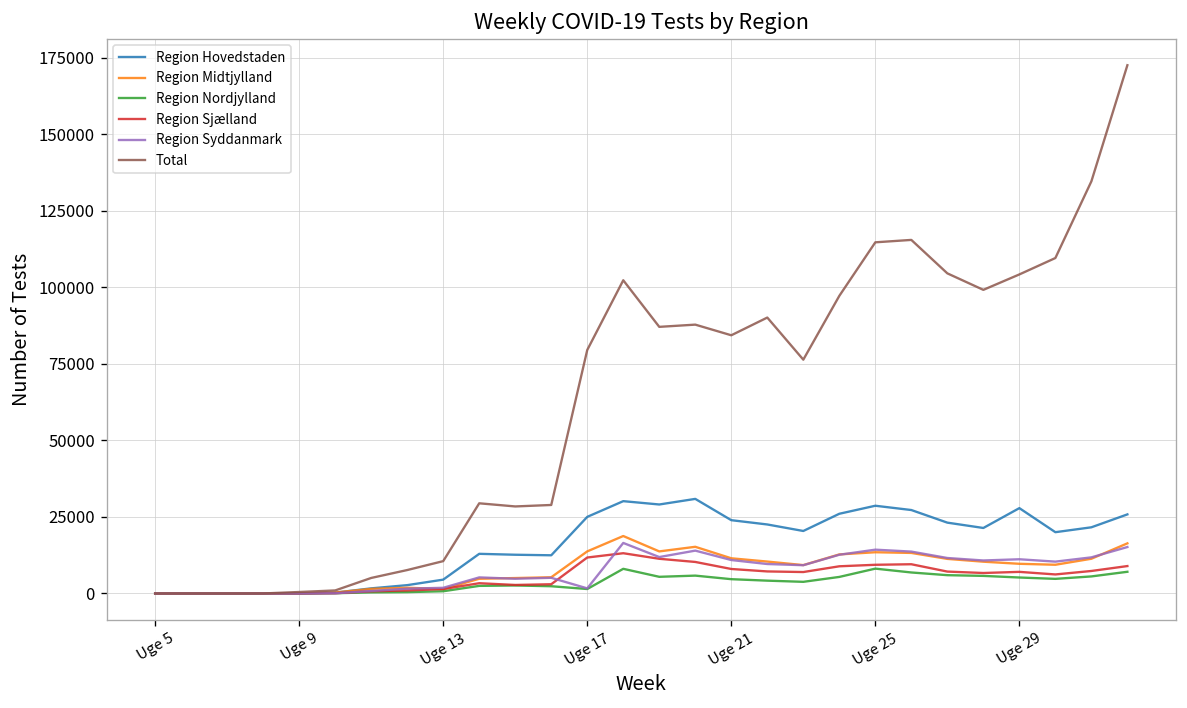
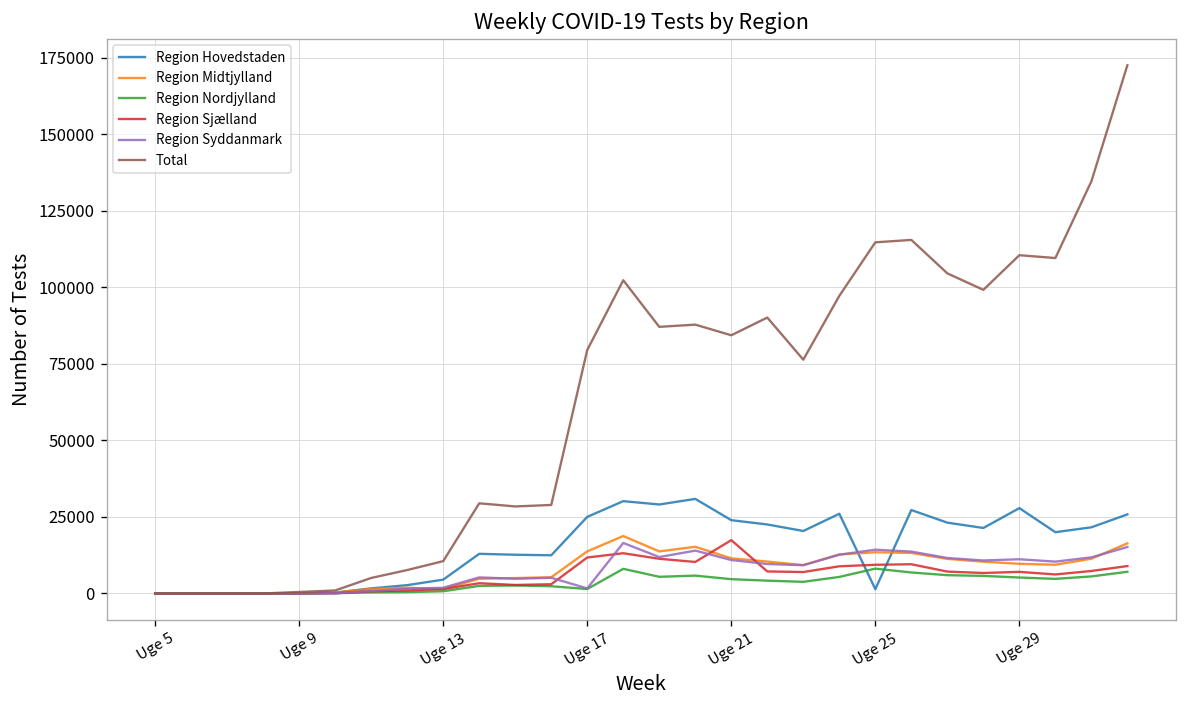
Region Sjælland, Uge 21: 8000 -> 17000
Region Hovedstaden, Uge 25: 29000 -> 1000
Total, Uge 29: 104000 -> 111000
